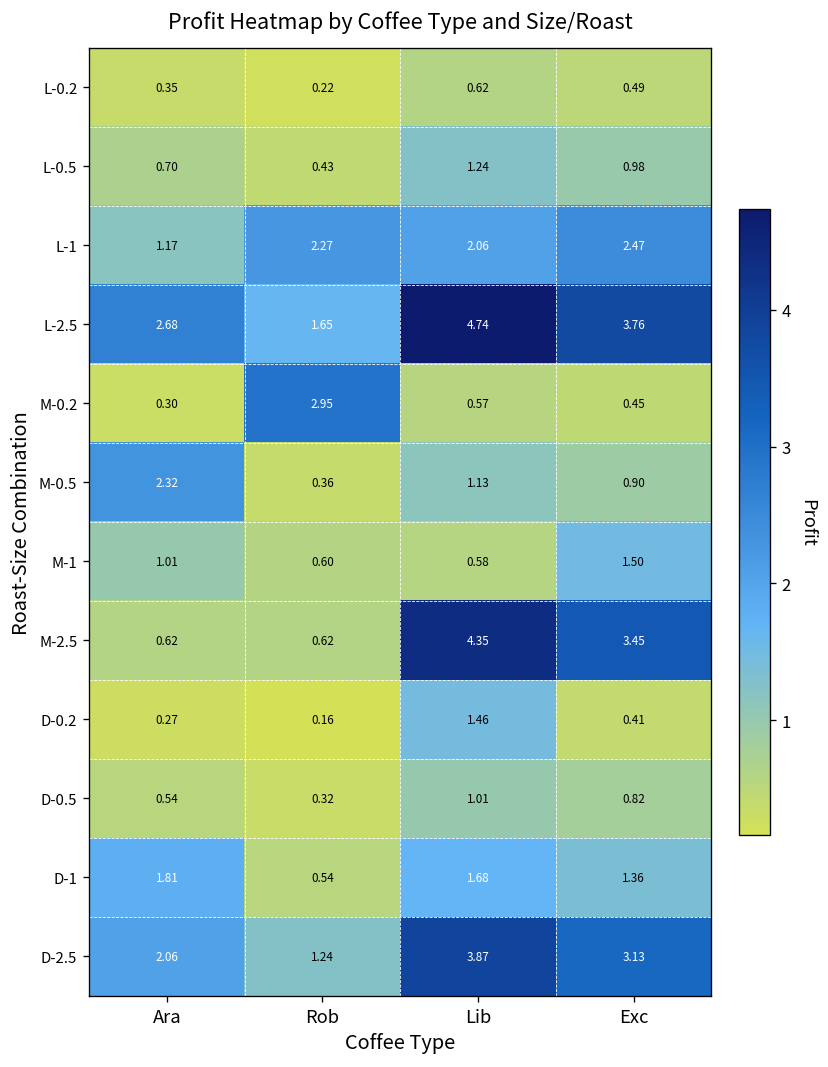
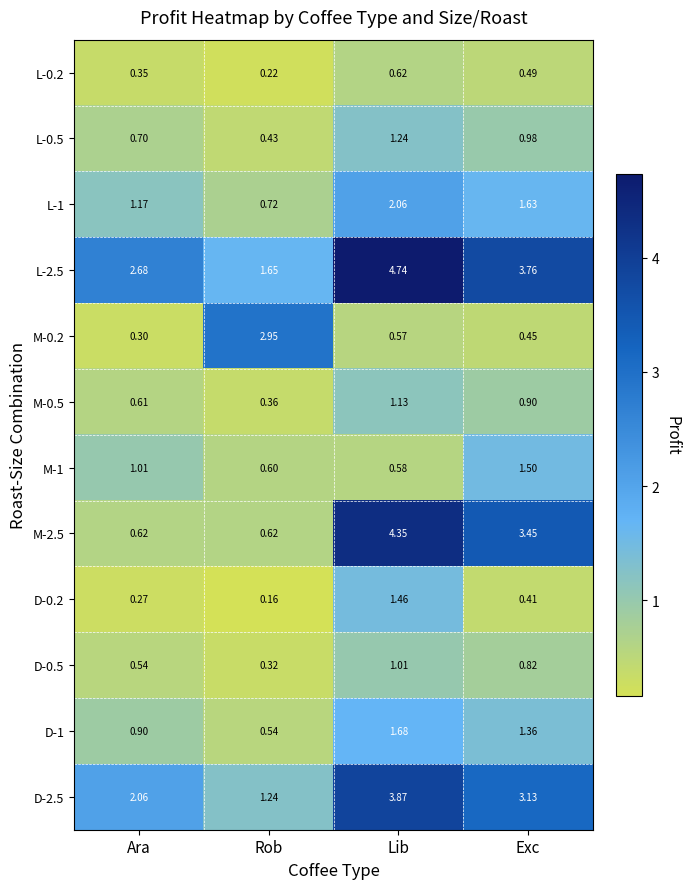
L-1, Rob: 2.27 -> 0.72
L-1, Exc: 2.47 -> 1.63
M-0.5, Ara: 2.32 -> 0.61
D-1, Ara: 1.81 -> 0.90
